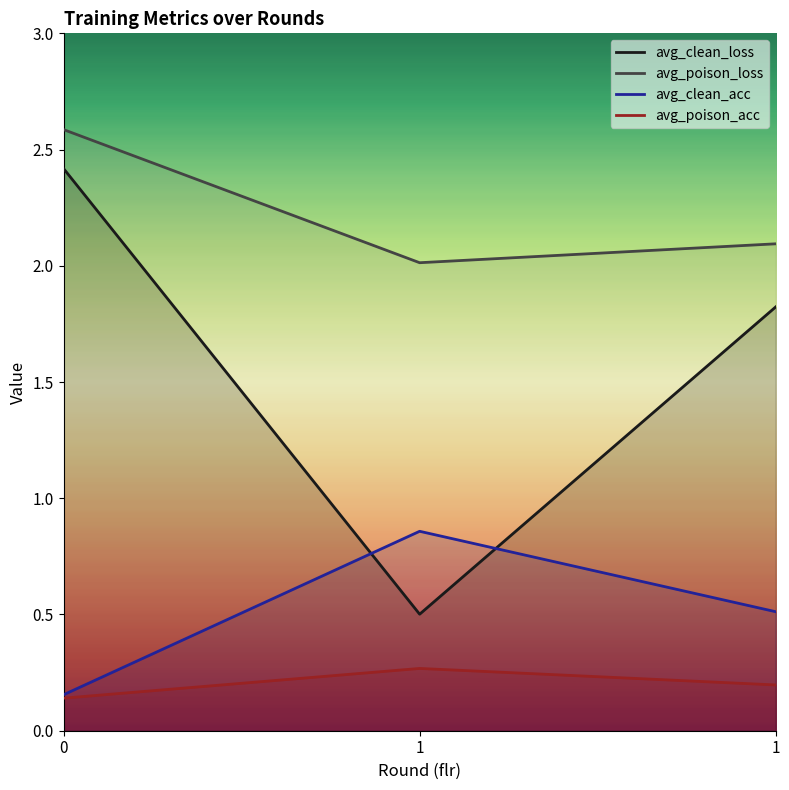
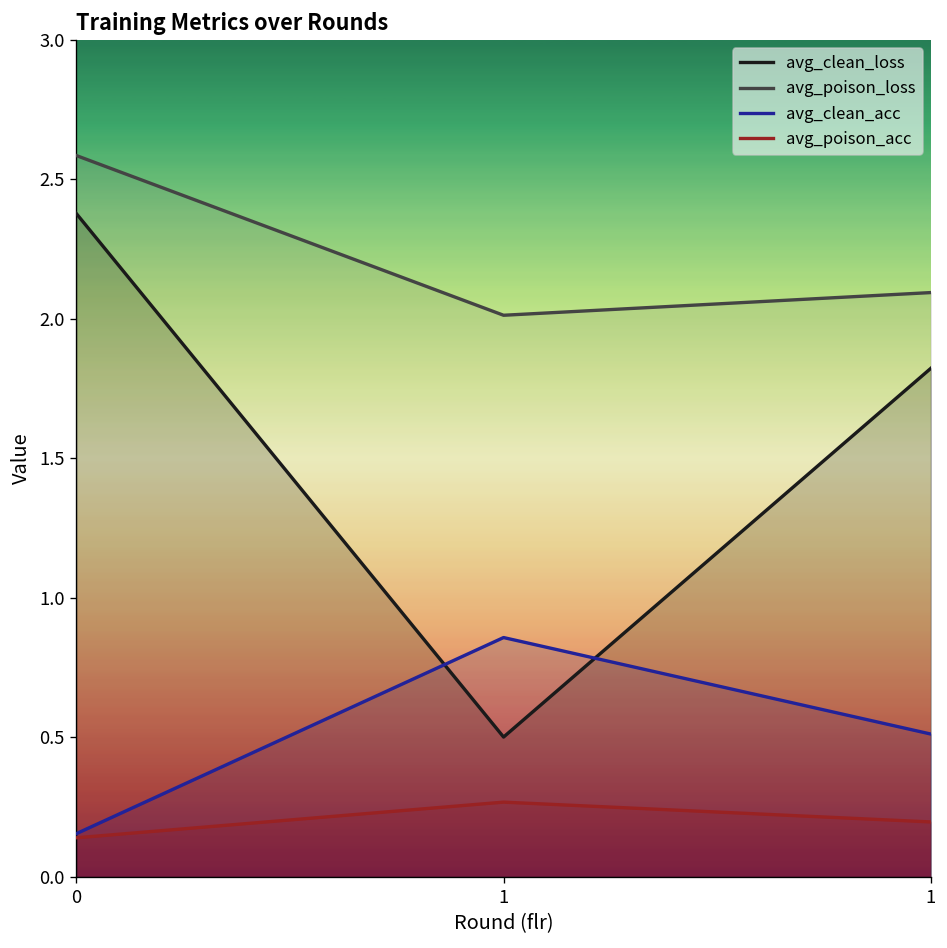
avg_clean_loss, 0: 2.42 -> 2.38
